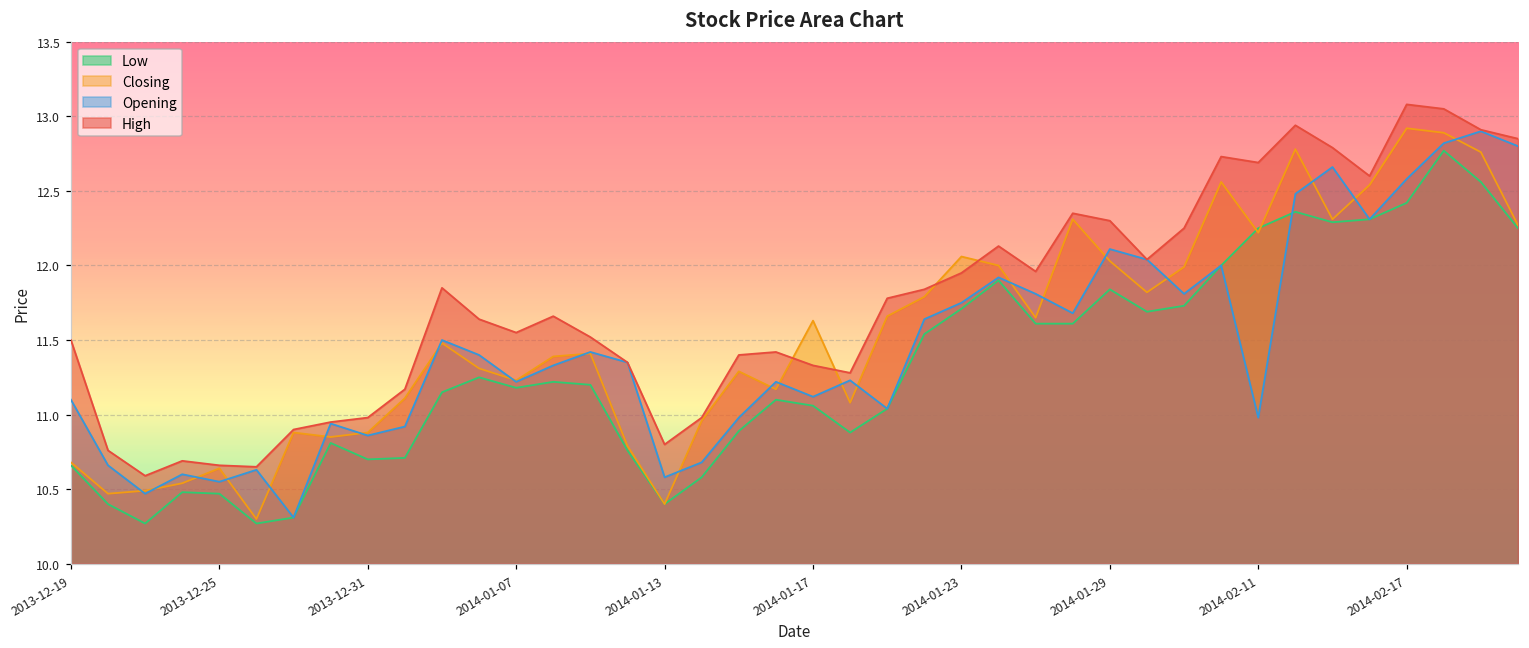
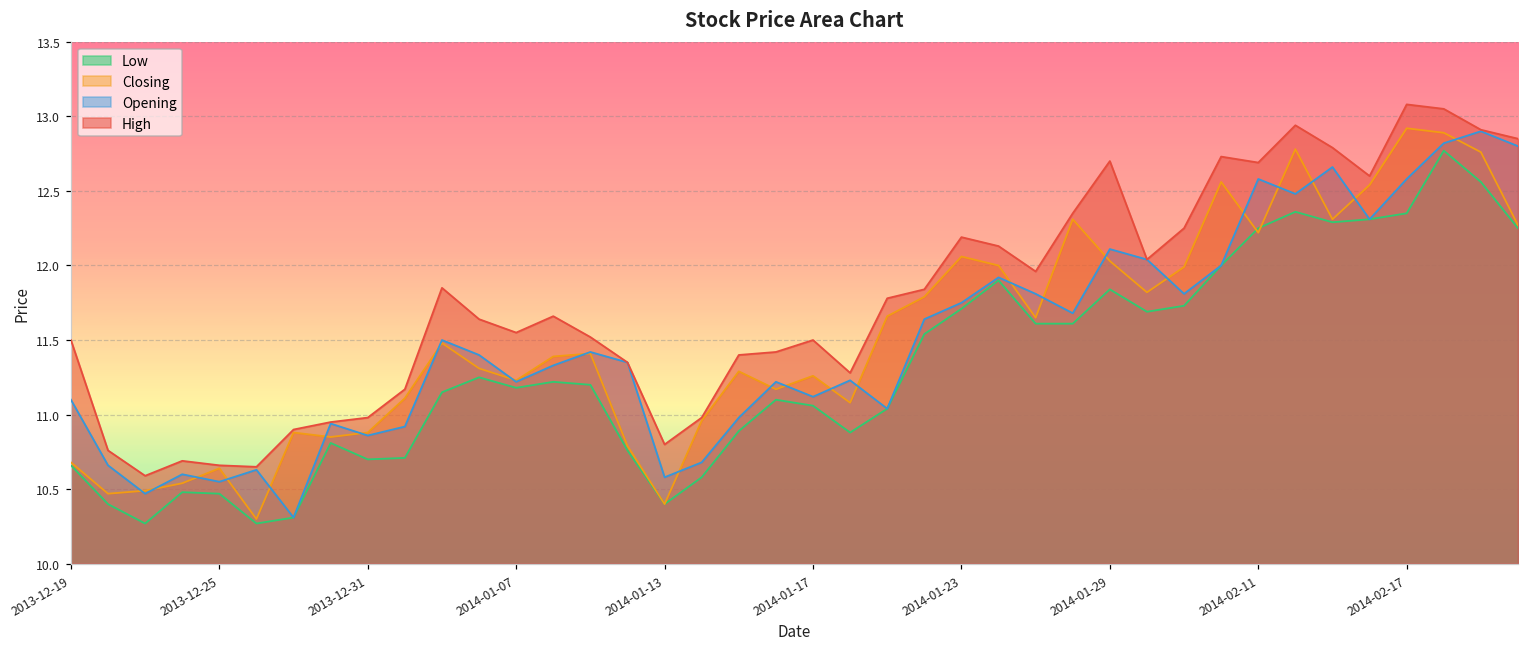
Closing, 2014-01-17: 11.63 -> 11.26
High, 2014-01-17: 11.33 -> 11.50
High, 2014-01-23: 11.95 -> 12.19
High, 2014-01-29: 12.3 -> 12.7
Opening, 2014-02-11: 10.98 -> 12.58
Low, 2014-02-17: 12.42 -> 12.35
